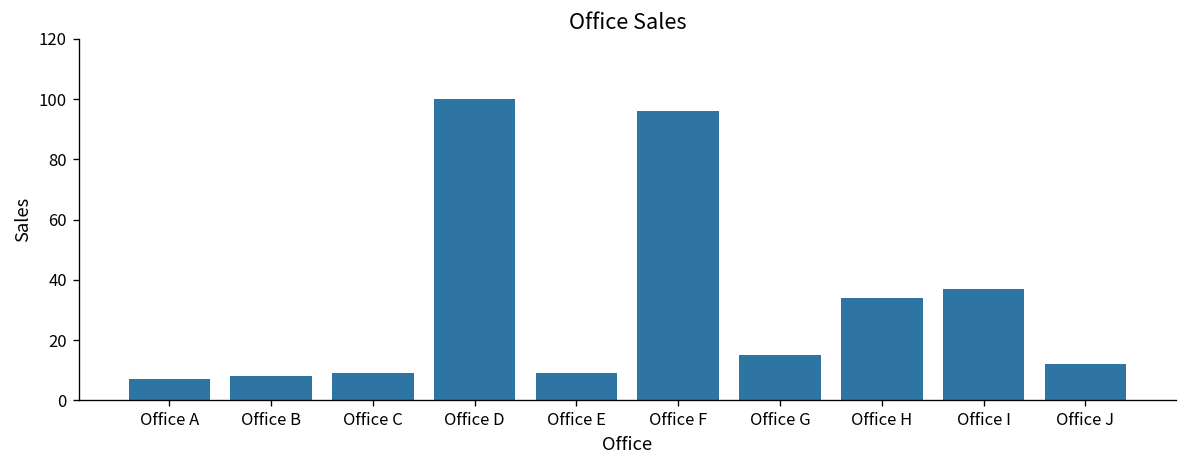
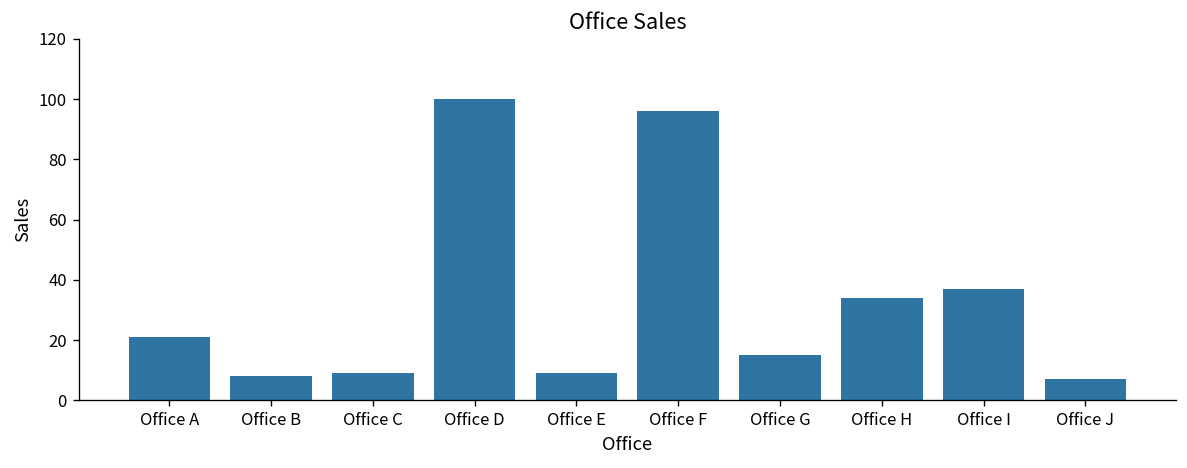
Office A: 7 -> 21
Office J: 12 -> 7
